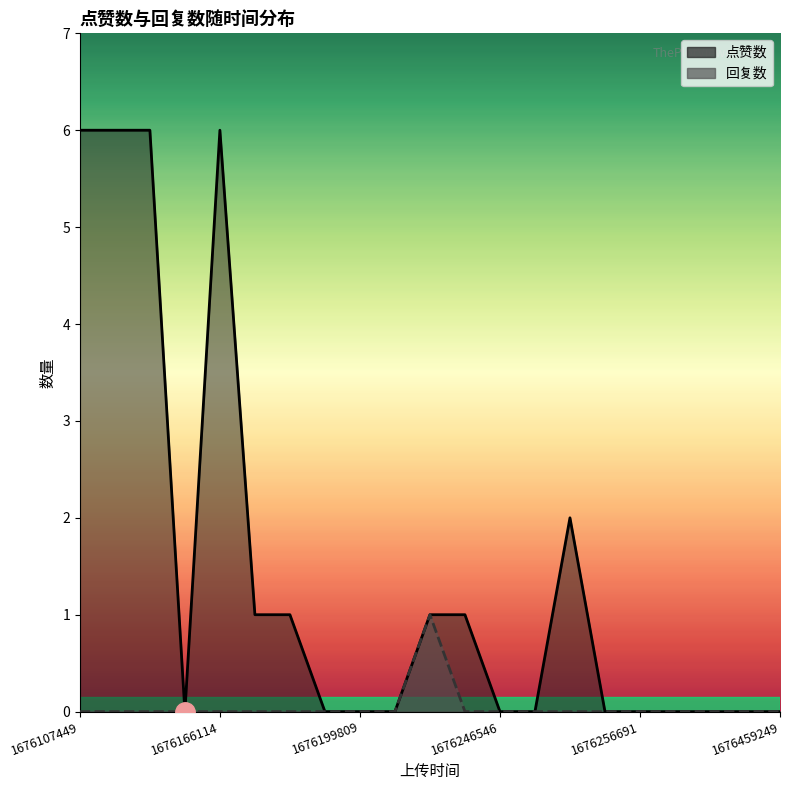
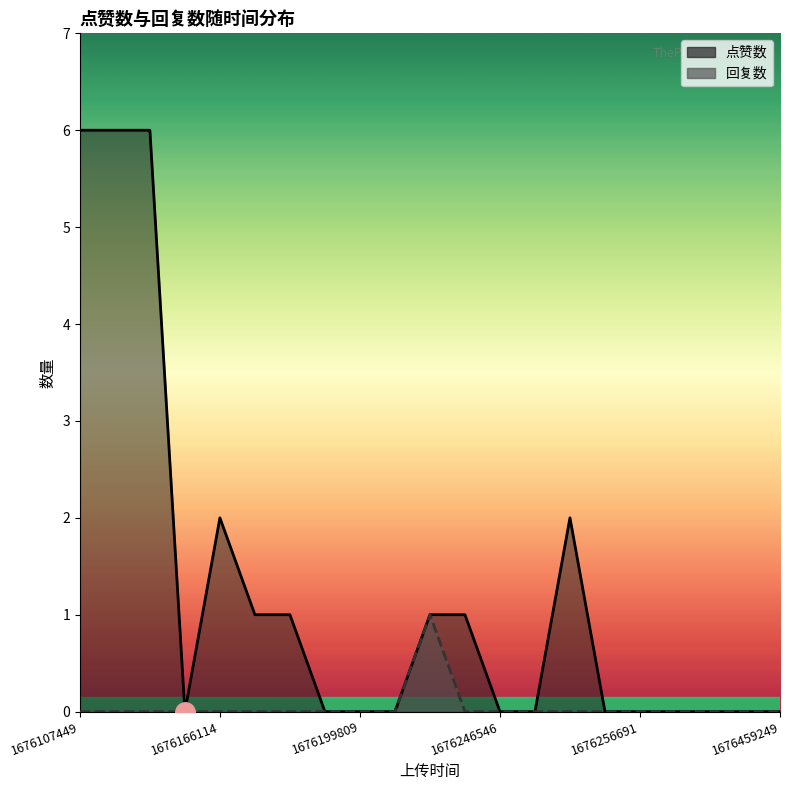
点赞数, 1676166114: 6 -> 2
